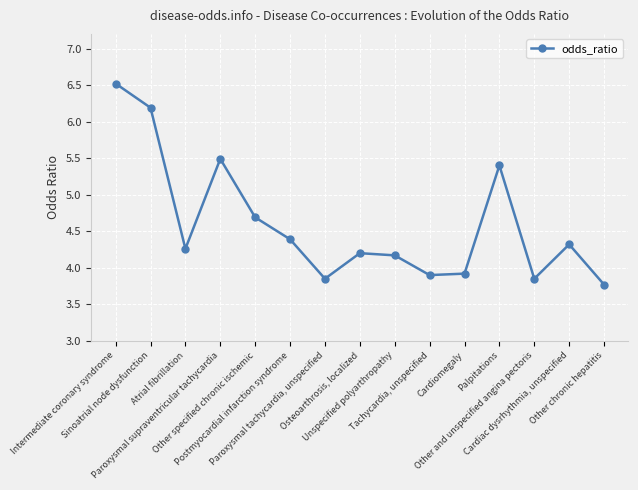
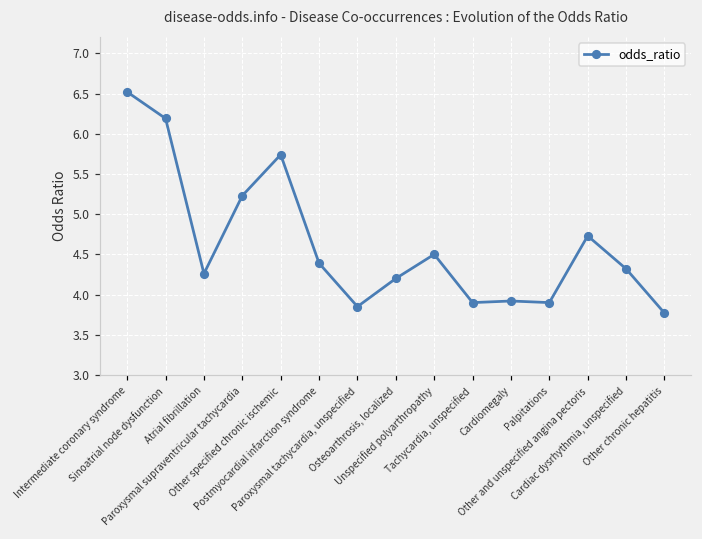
Paroxysmal supraventricular tachycardia: 5.5 -> 5.2
Other specified chronic ischemic: 4.7 -> 5.7
Unspecified polyarthropathy: 4.2 -> 4.5
Palpitations: 5.4 -> 3.9
Other and unspecified angina pectoris: 3.9 -> 4.7
